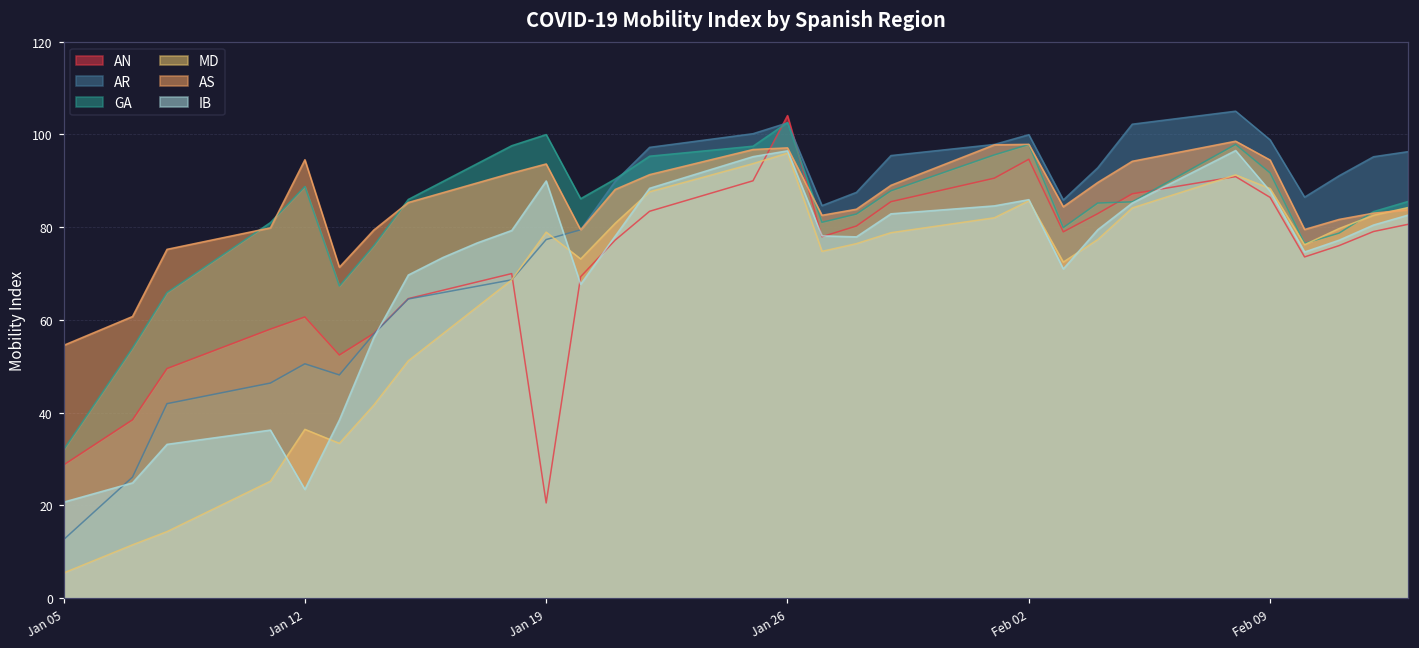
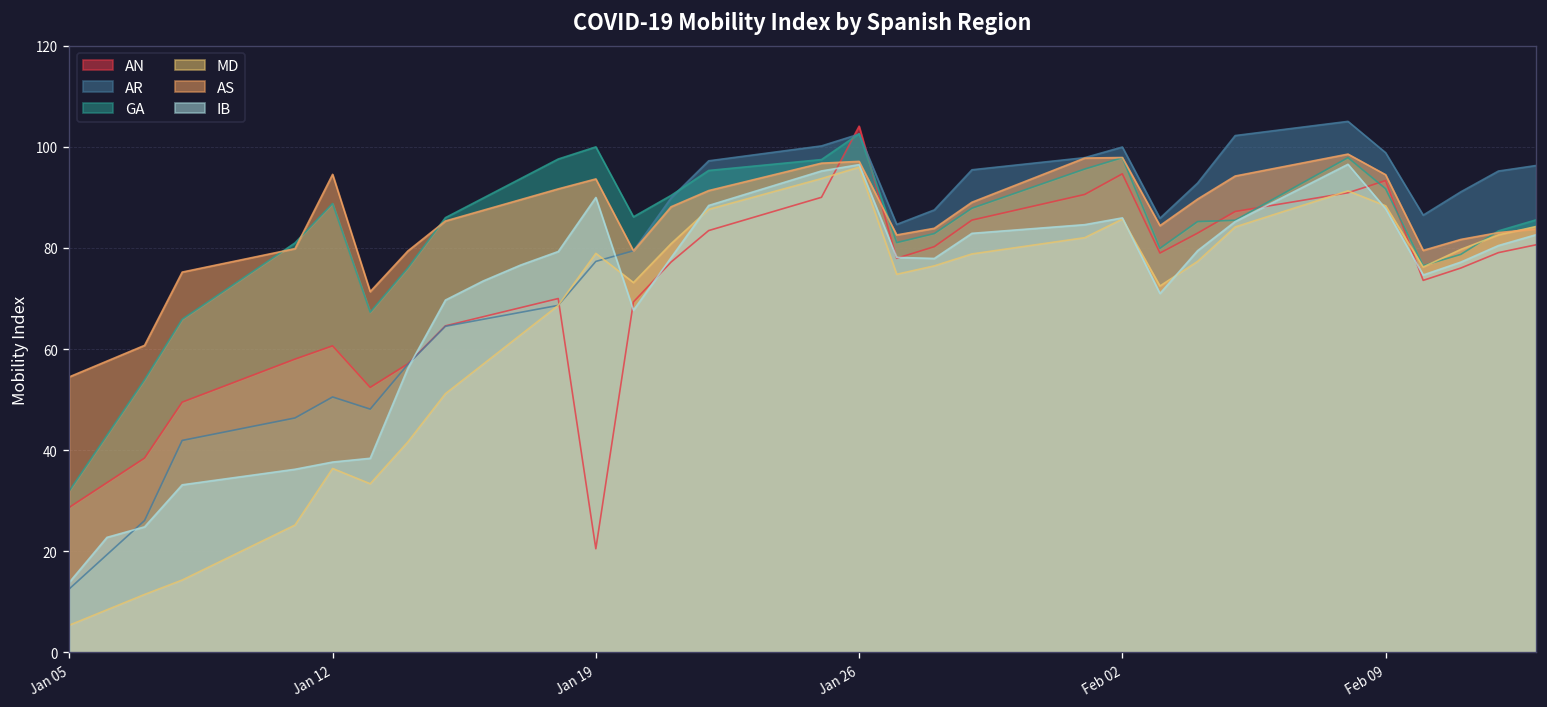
IB, Jan 05: 21 -> 14
IB, Jan 12: 23 -> 38
AN, Feb 09: 86 -> 93
